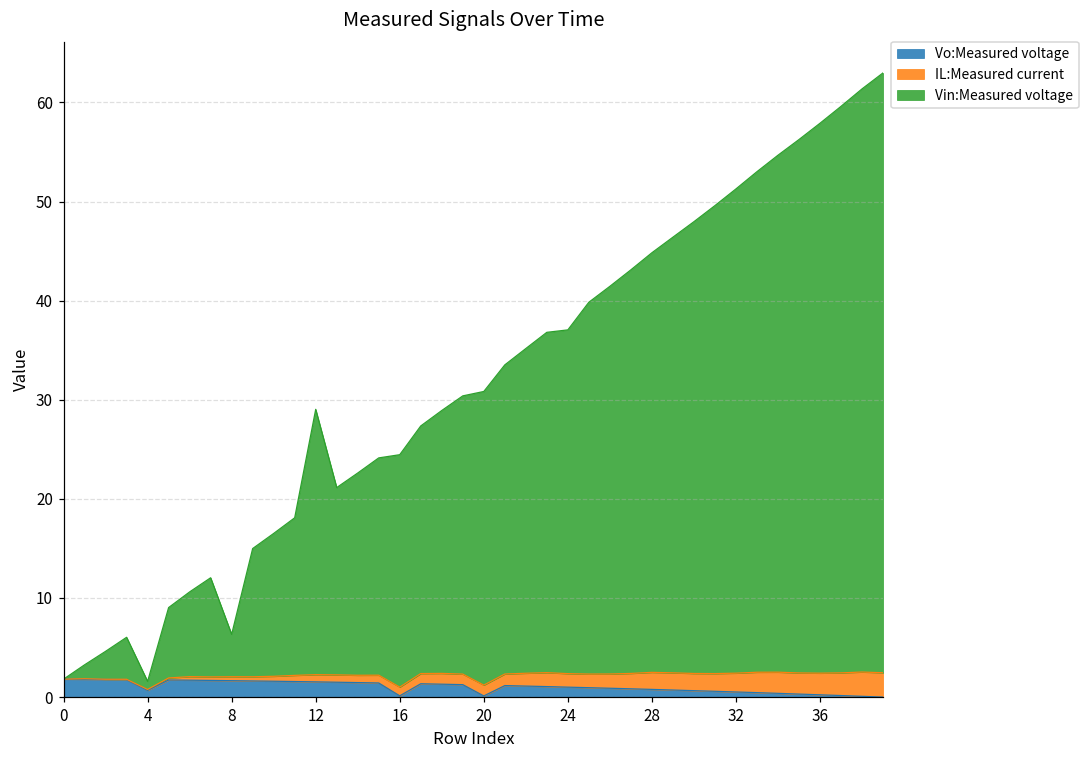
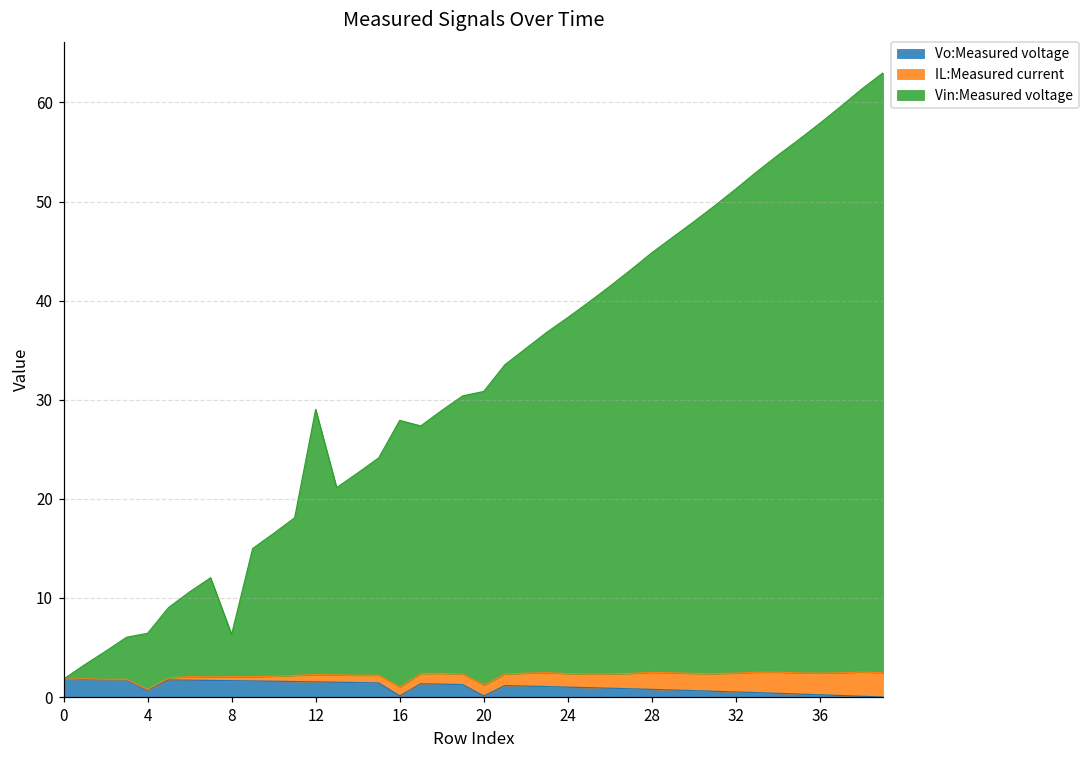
Vin:Measured voltage, 4: 1 -> 6
Vin:Measured voltage, 16: 23 -> 27
Vin:Measured voltage, 24: 35 -> 36
